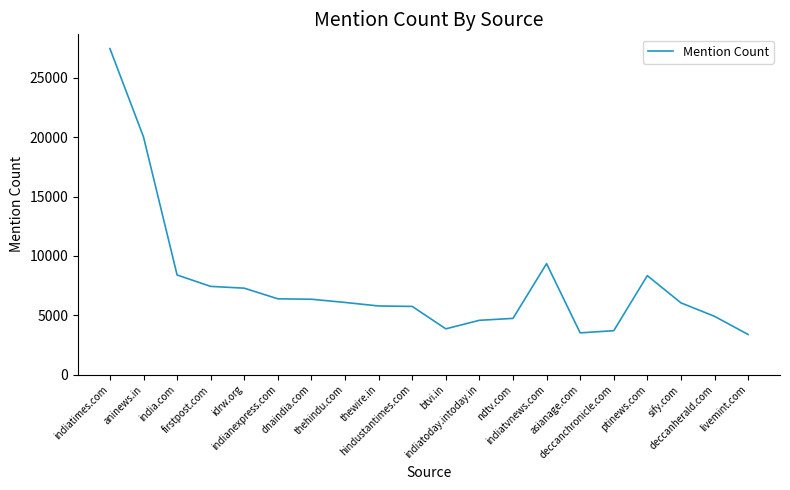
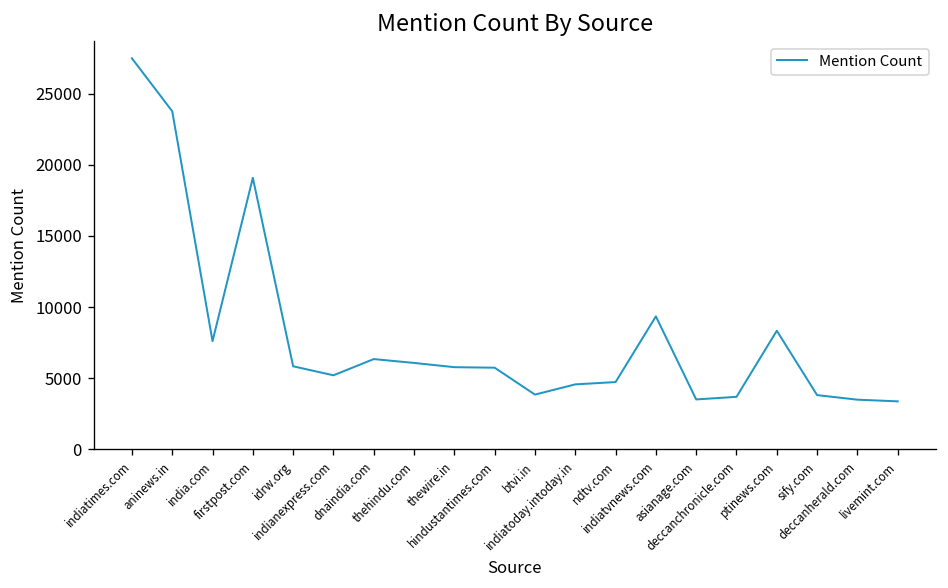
aninews.in: 20000 -> 23800
india.com: 8400 -> 7600
firstpost.com: 7400 -> 19100
idrw.org: 7300 -> 5800
indianexpress.com: 6400 -> 5200
sify.com: 6000 -> 3800
deccanherald.com: 4900 -> 3500
